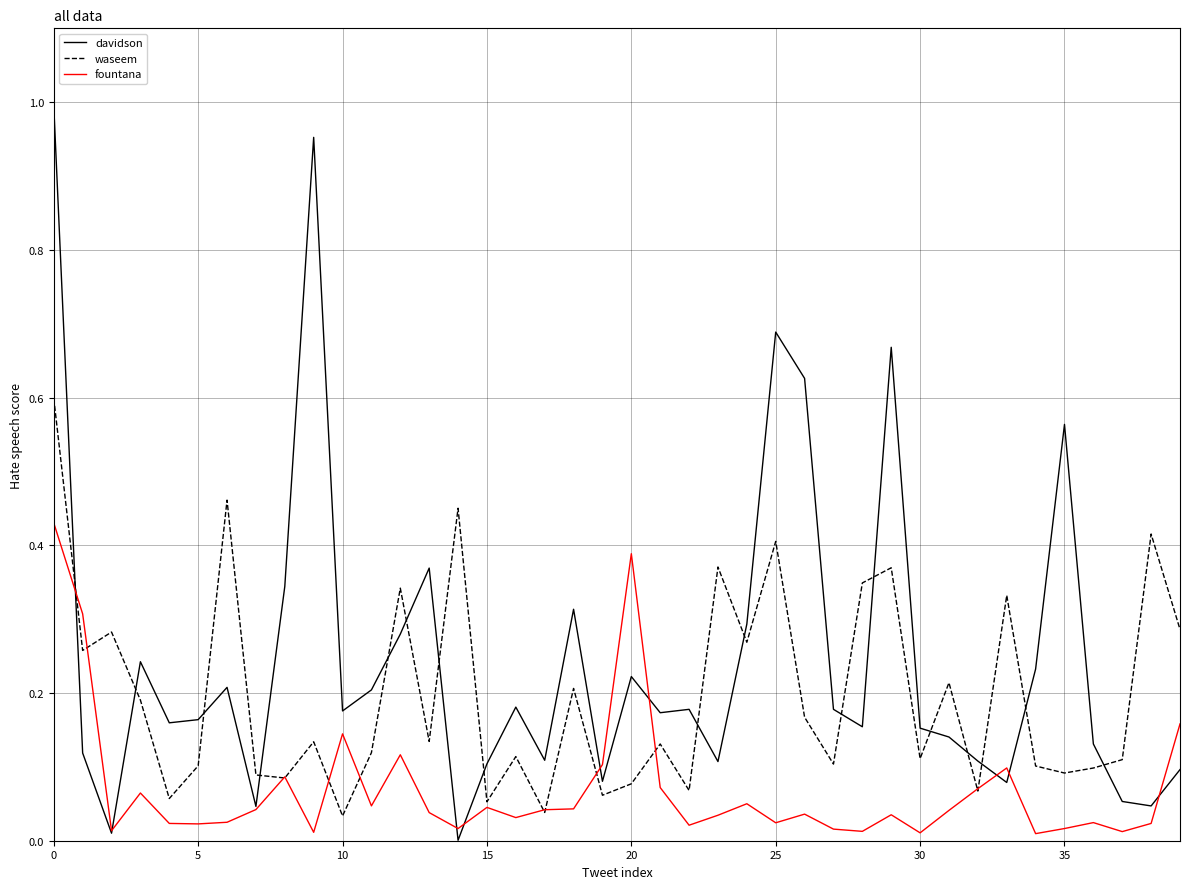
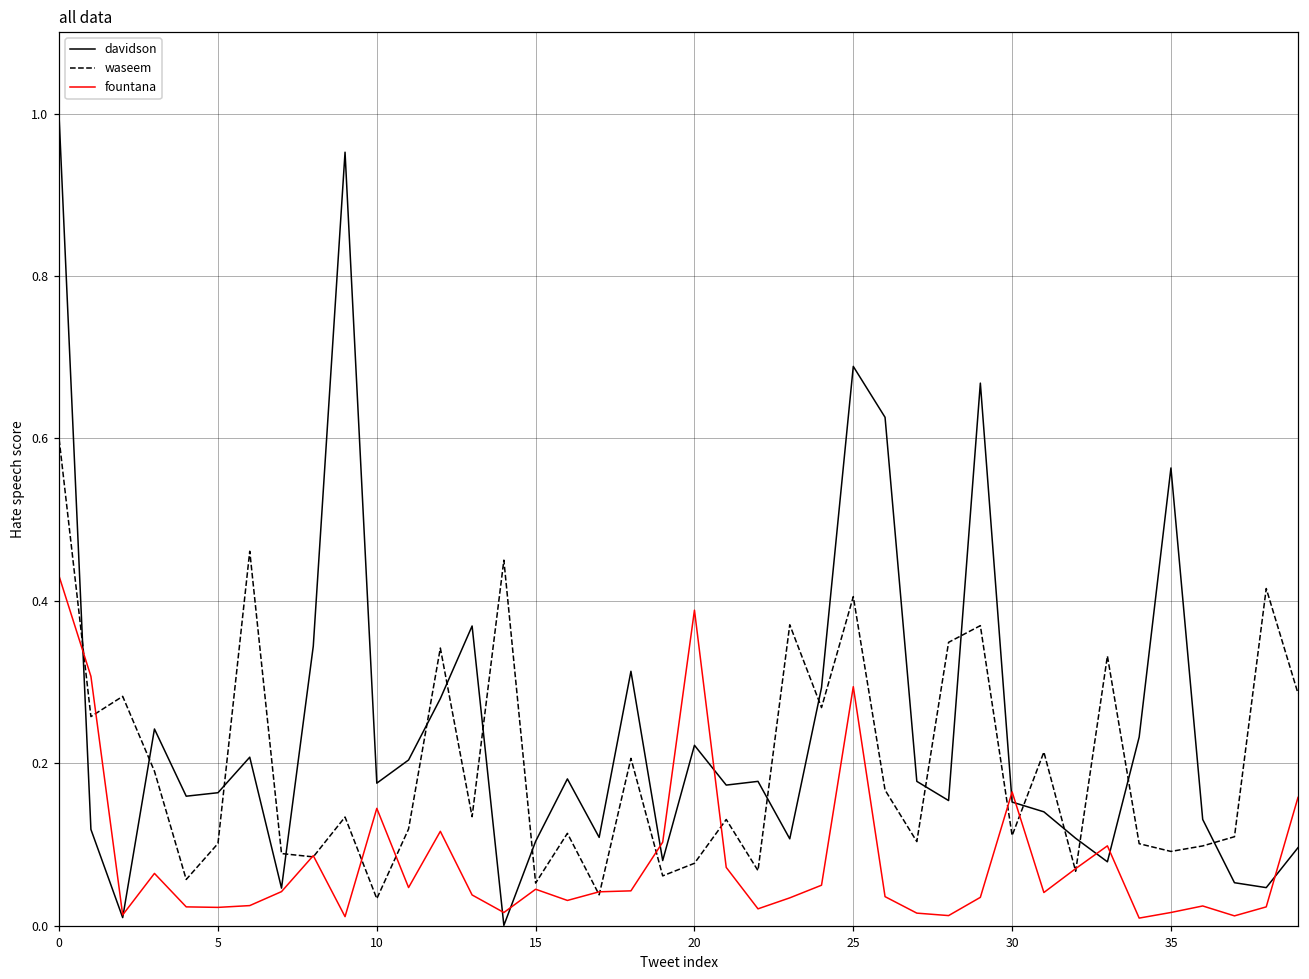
fountana, 25: 0.02 -> 0.29
fountana, 30: 0.01 -> 0.16
